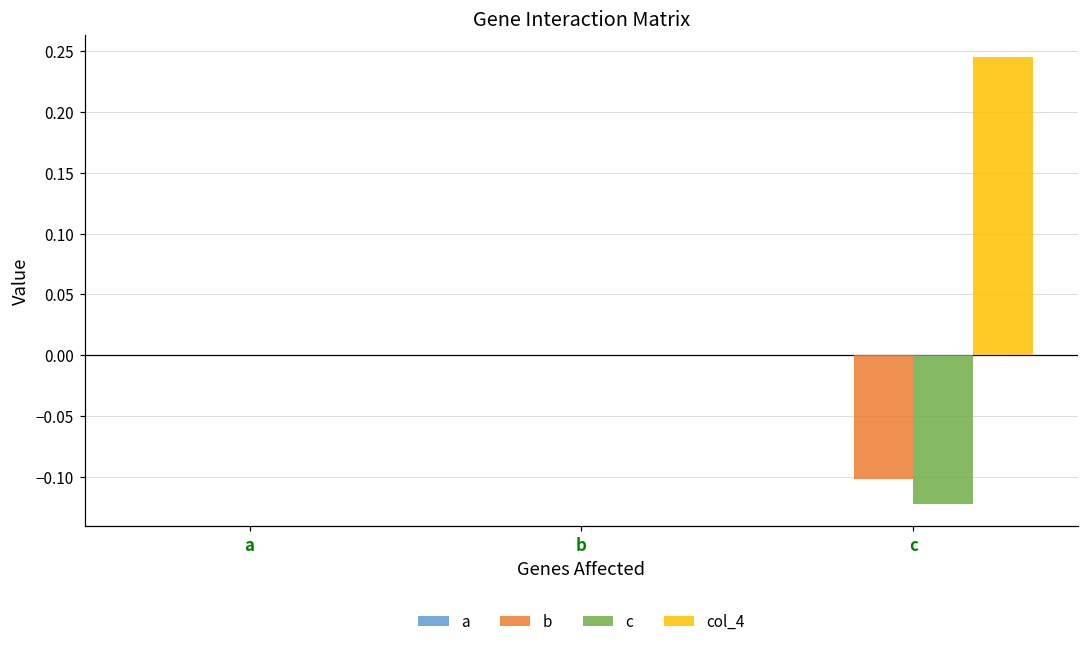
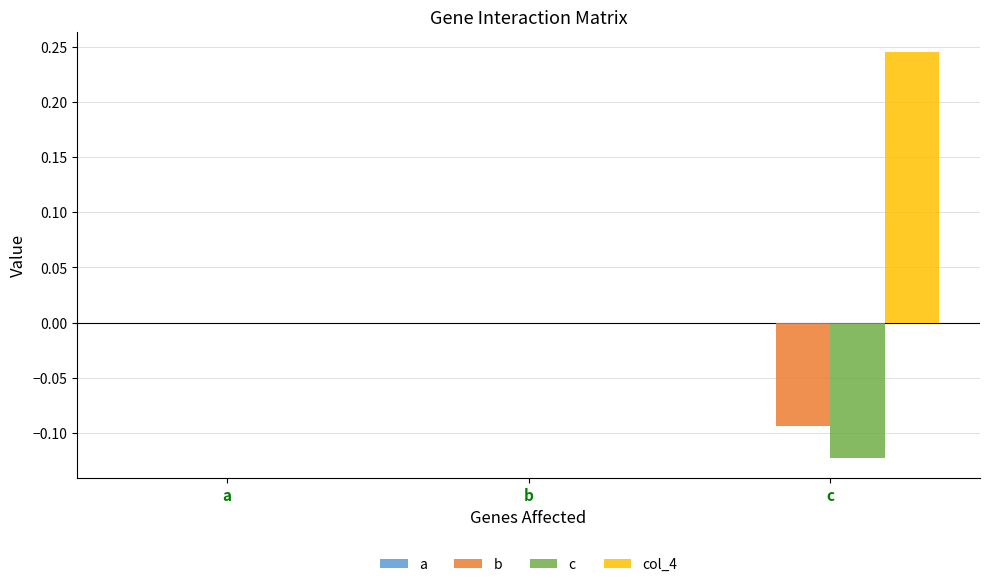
b, c: -0.102 -> -0.093
